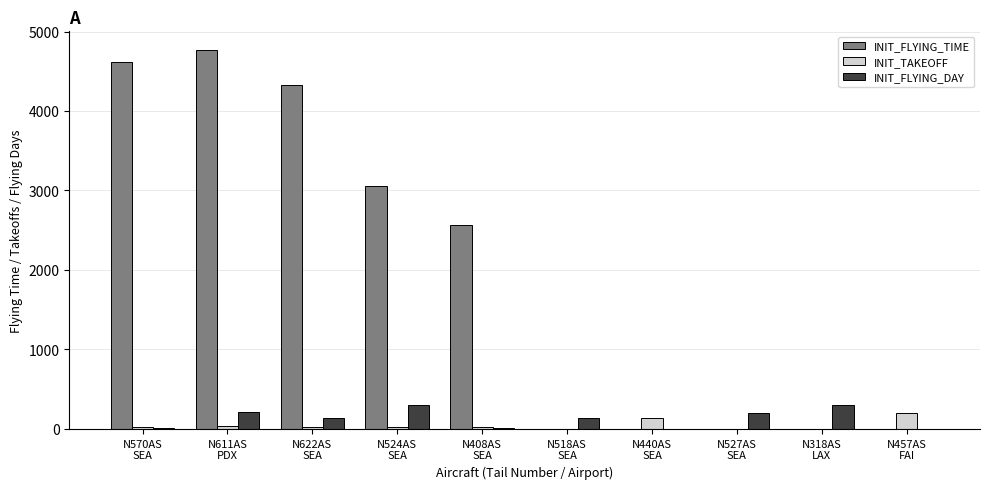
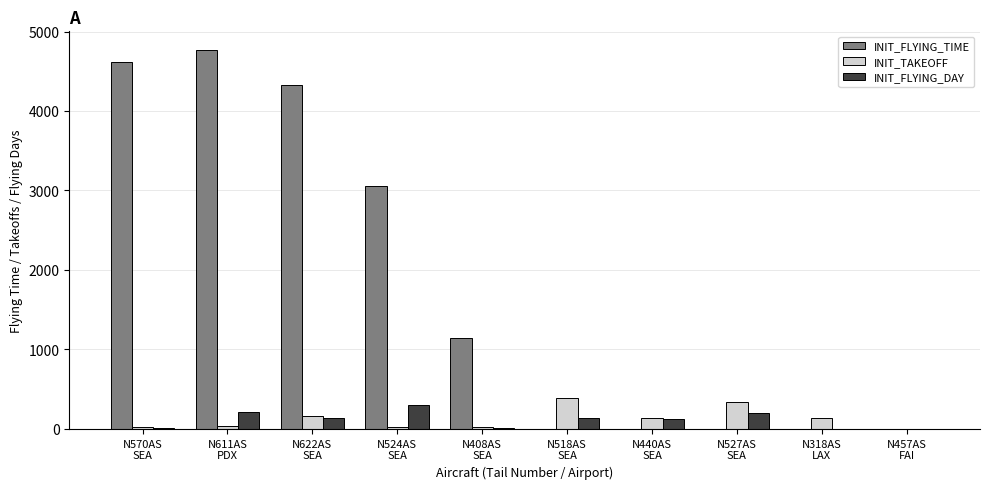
INIT_TAKEOFF, N622AS SEA: 0 -> 200
INIT_FLYING_TIME, N408AS SEA: 2600 -> 1100
INIT_TAKEOFF, N518AS SEA: 0 -> 400
INIT_FLYING_DAY, N440AS SEA: 0 -> 100
INIT_TAKEOFF, N527AS SEA: 0 -> 300
INIT_TAKEOFF, N318AS LAX: 0 -> 100
INIT_FLYING_DAY, N318AS LAX: 300 -> 0
INIT_TAKEOFF, N457AS FAI: 200 -> 0
